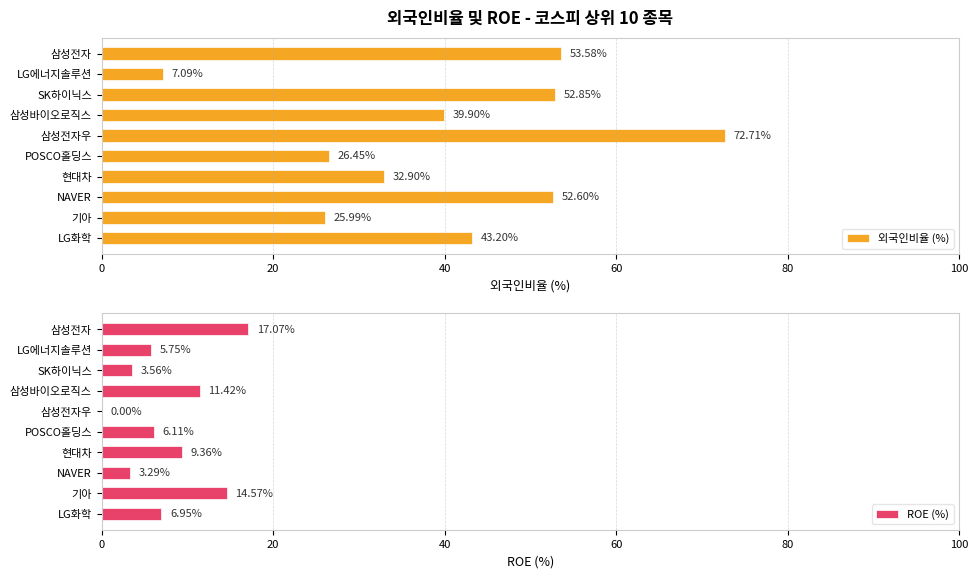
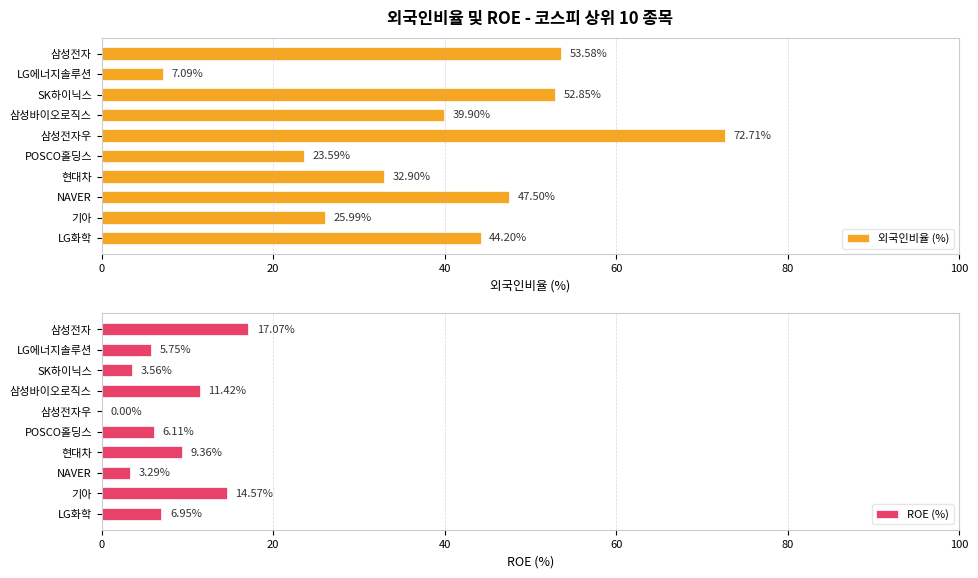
외국인비율 및 ROE - 코스피 상위 10 종목, POSCO홀딩스: 26.45% -> 23.59%
외국인비율 및 ROE - 코스피 상위 10 종목, NAVER: 52.60% -> 47.50%
외국인비율 및 ROE - 코스피 상위 10 종목, LG화학: 43.20% -> 44.20%
